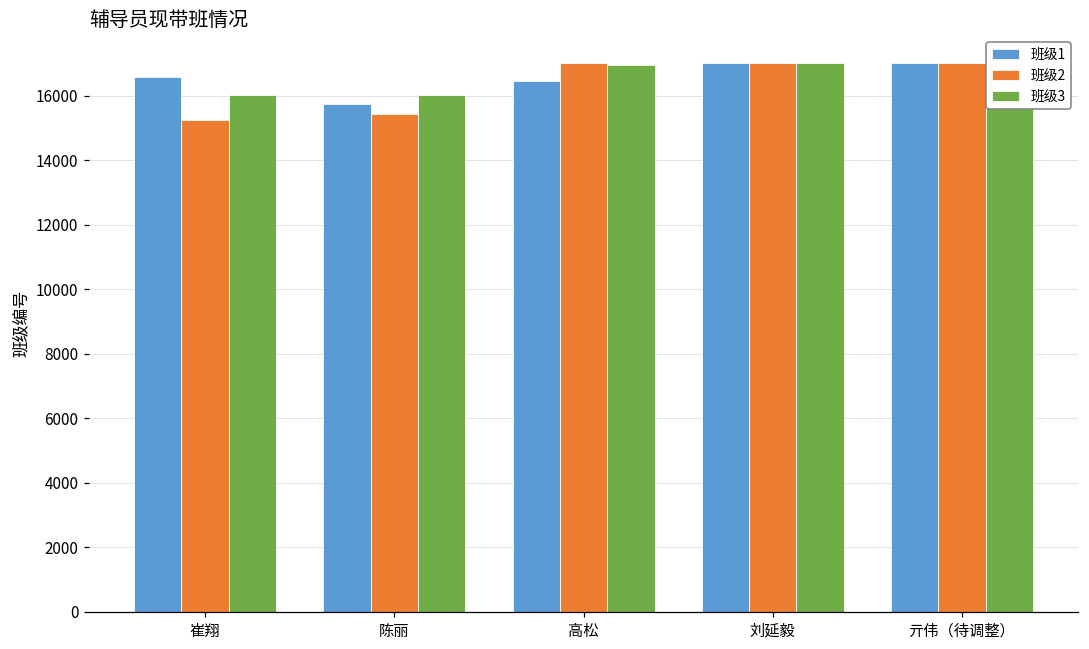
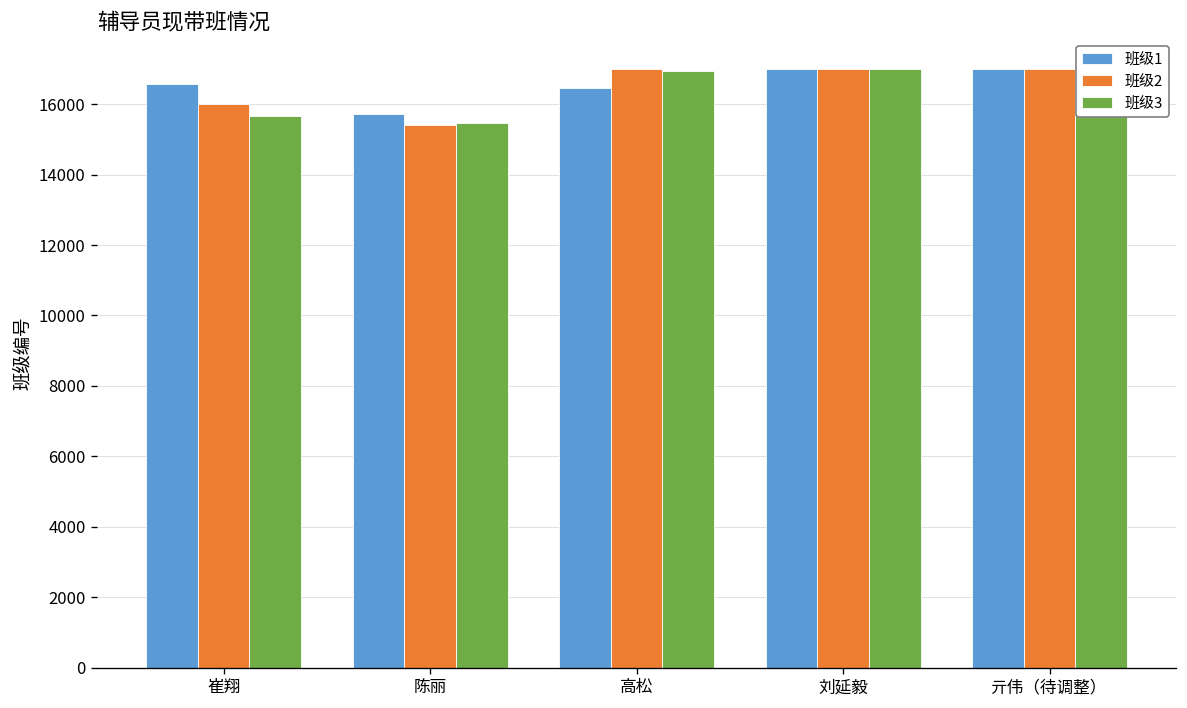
班级2, 崔翔: 15200 -> 16000
班级3, 崔翔: 16000 -> 15700
班级3, 陈丽: 16000 -> 15500
